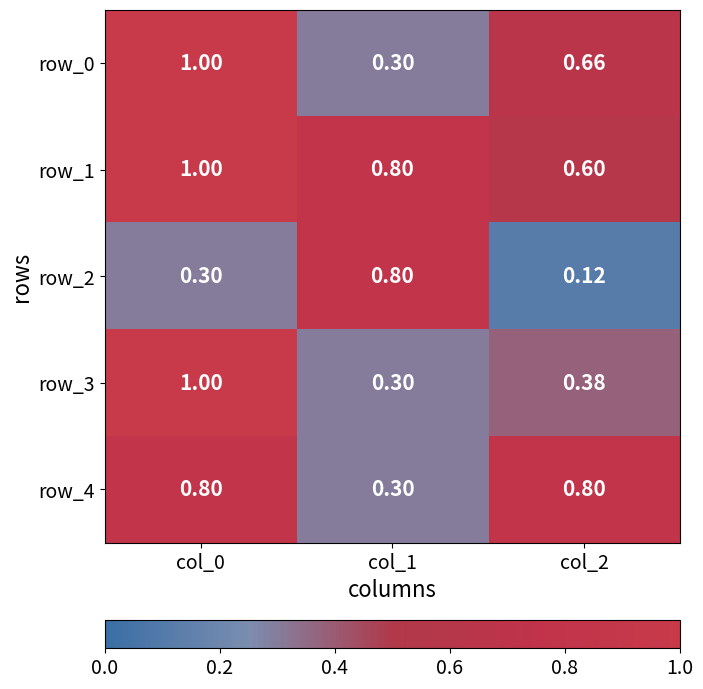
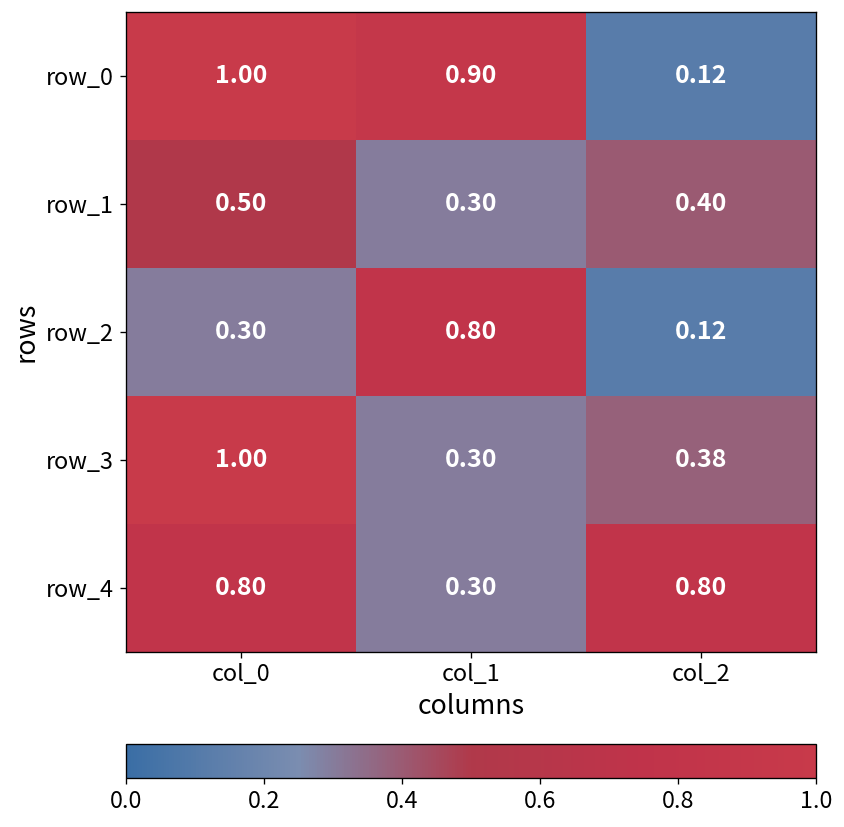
row_0, col_1: 0.30 -> 0.90
row_0, col_2: 0.66 -> 0.12
row_1, col_0: 1.00 -> 0.50
row_1, col_1: 0.80 -> 0.30
row_1, col_2: 0.60 -> 0.40
